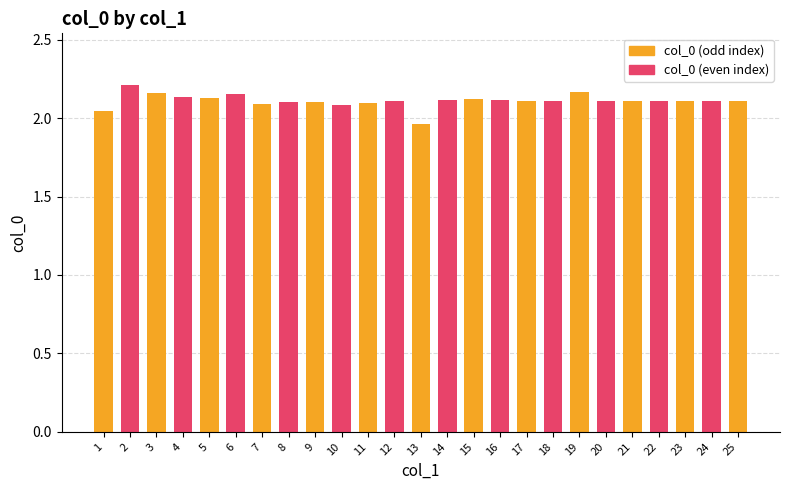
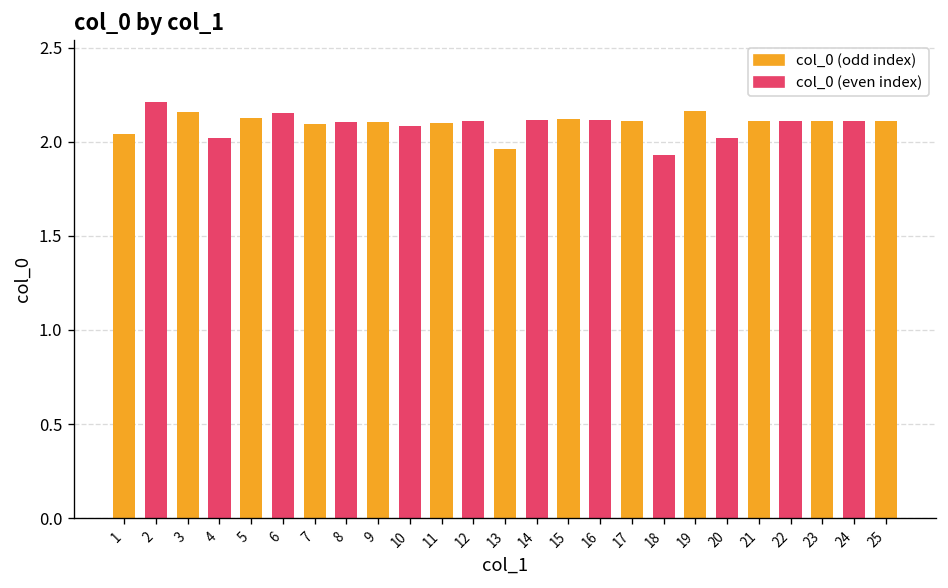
4: 2.13 -> 2.02
18: 2.11 -> 1.93
20: 2.11 -> 2.02
